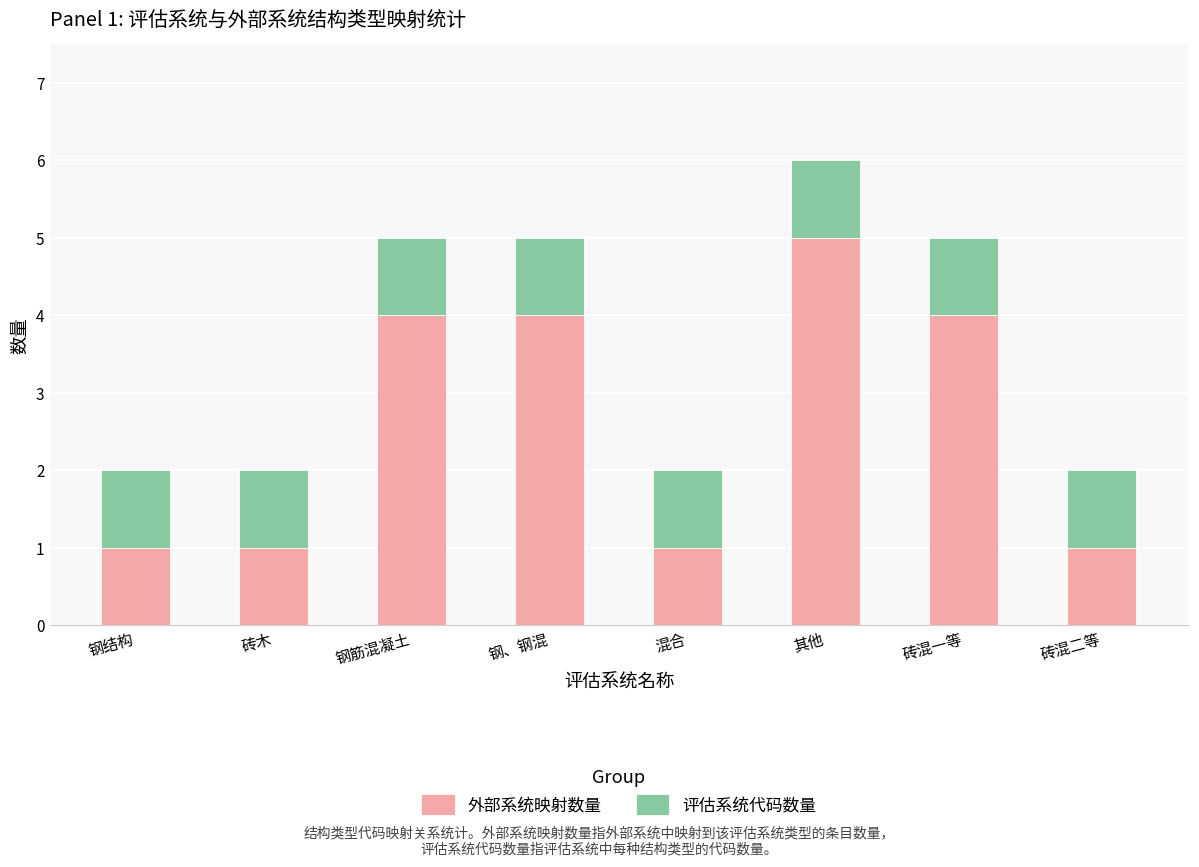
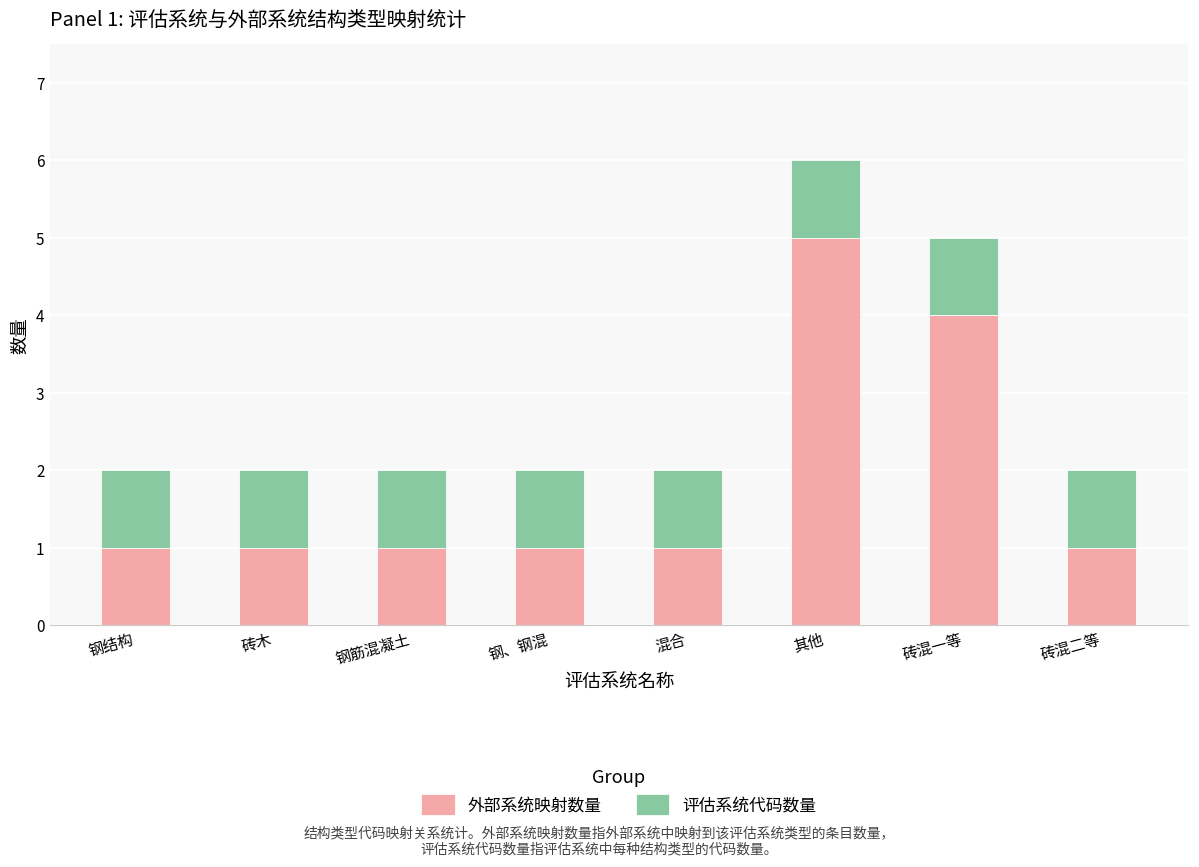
外部系统映射数量, 钢筋混凝土: 4 -> 1
外部系统映射数量, 钢、钢混: 4 -> 1
